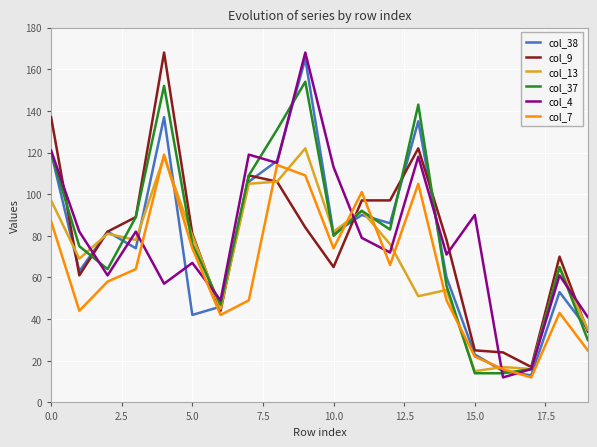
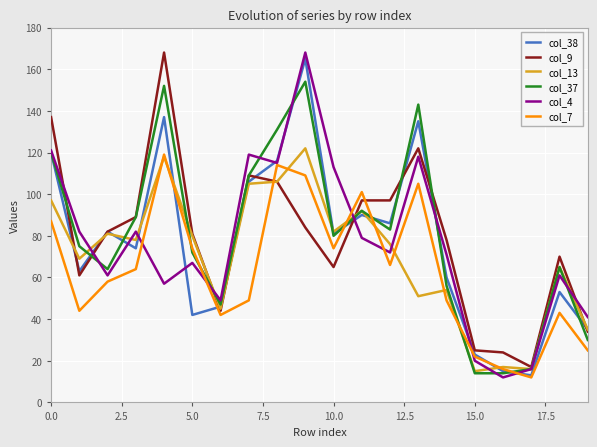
col_37, 5.0: 76 -> 72
col_4, 15.0: 90 -> 20
